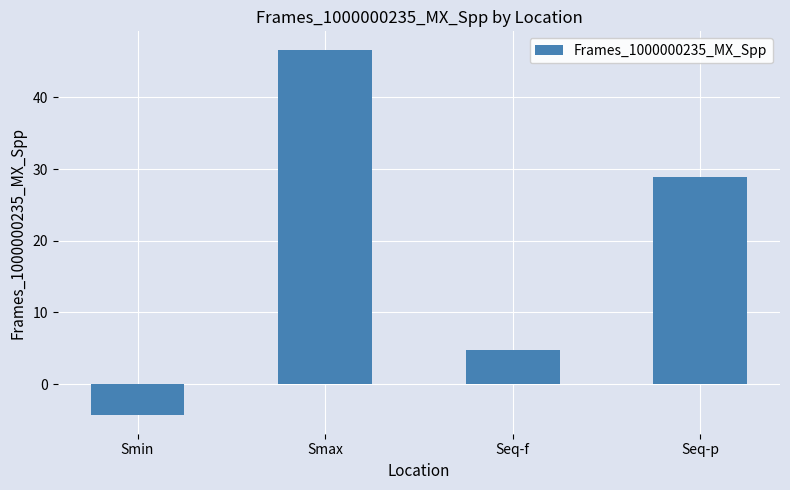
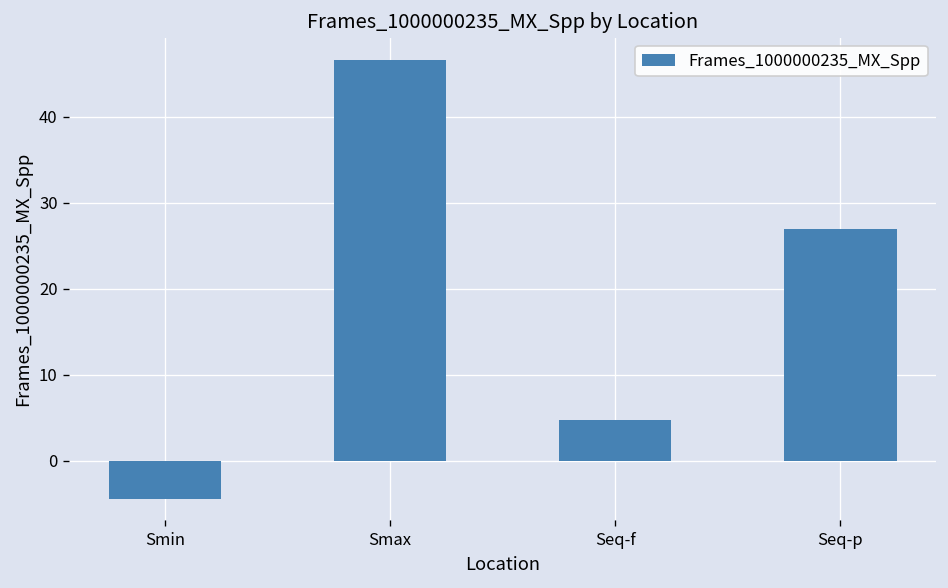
Seq-p: 29 -> 27
